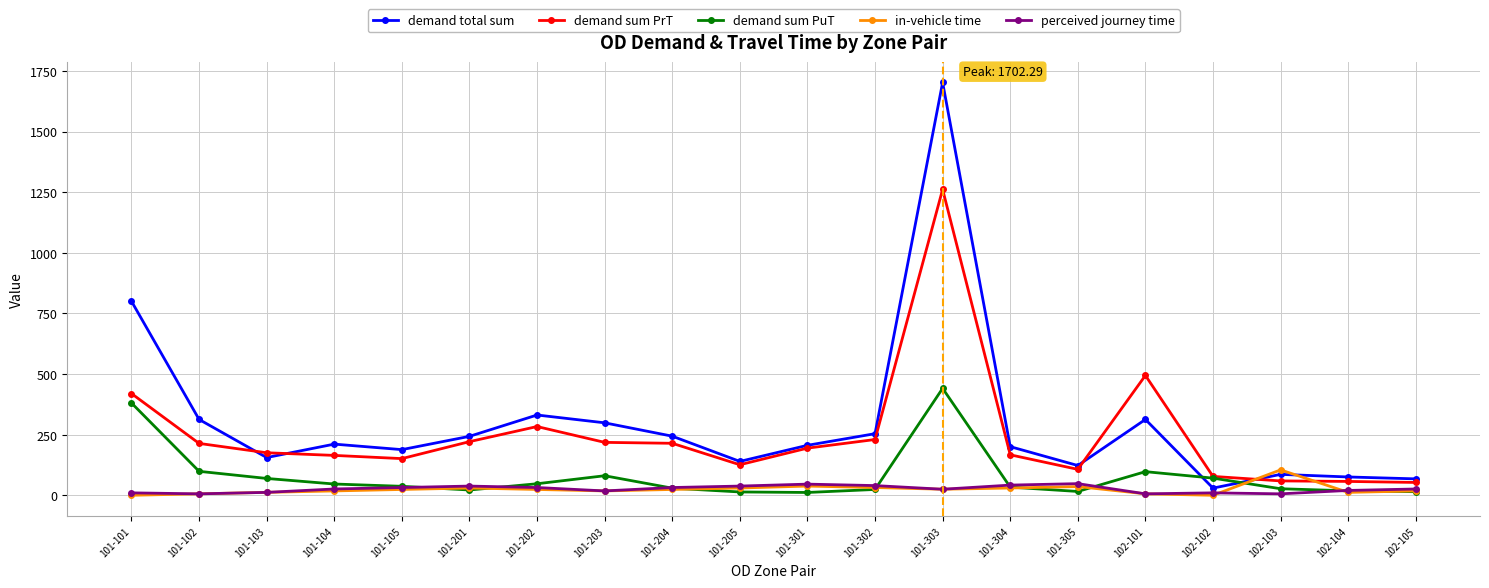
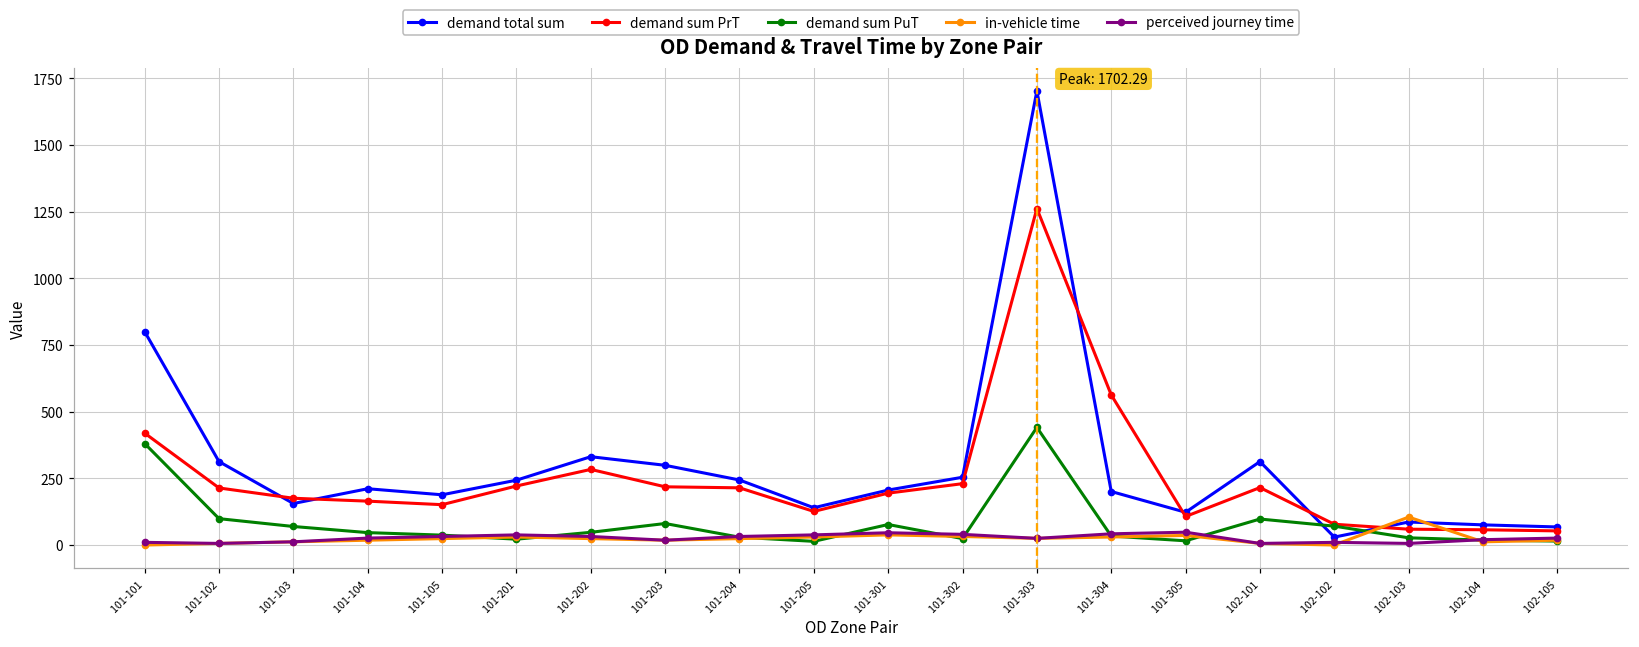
demand sum PuT, 101-301: 10 -> 80
demand sum PrT, 101-304: 170 -> 560
demand sum PrT, 102-101: 490 -> 220
